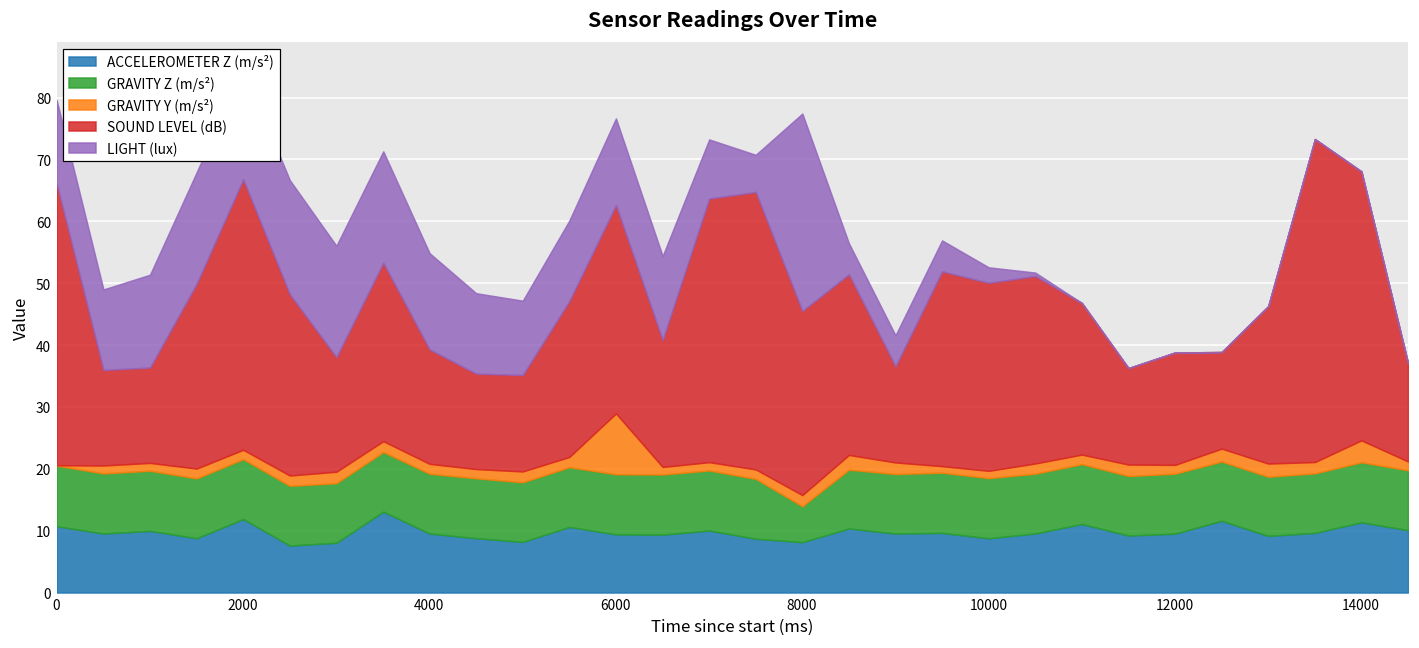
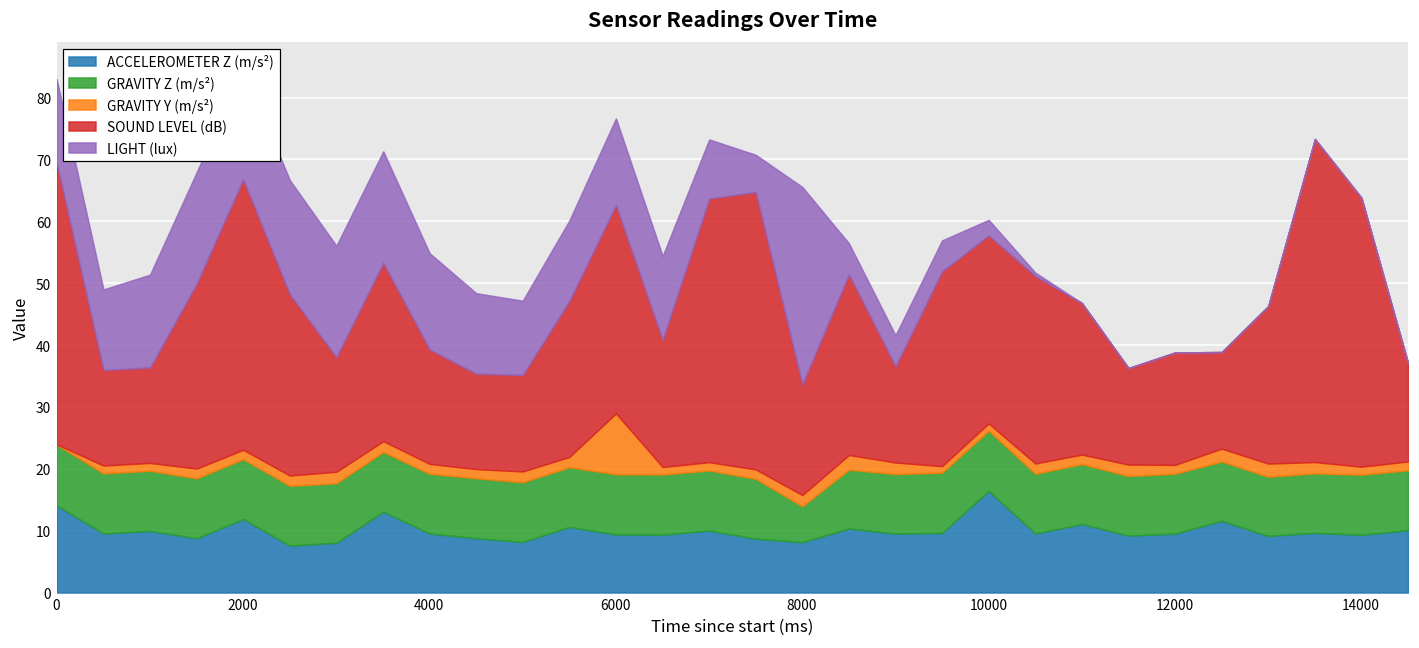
ACCELEROMETER Z (m/s²), 0: 11 -> 14
SOUND LEVEL (dB), 8000: 30 -> 18
ACCELEROMETER Z (m/s²), 10000: 9 -> 16
ACCELEROMETER Z (m/s²), 14000: 11 -> 9
GRAVITY Y (m/s²), 14000: 4 -> 1
